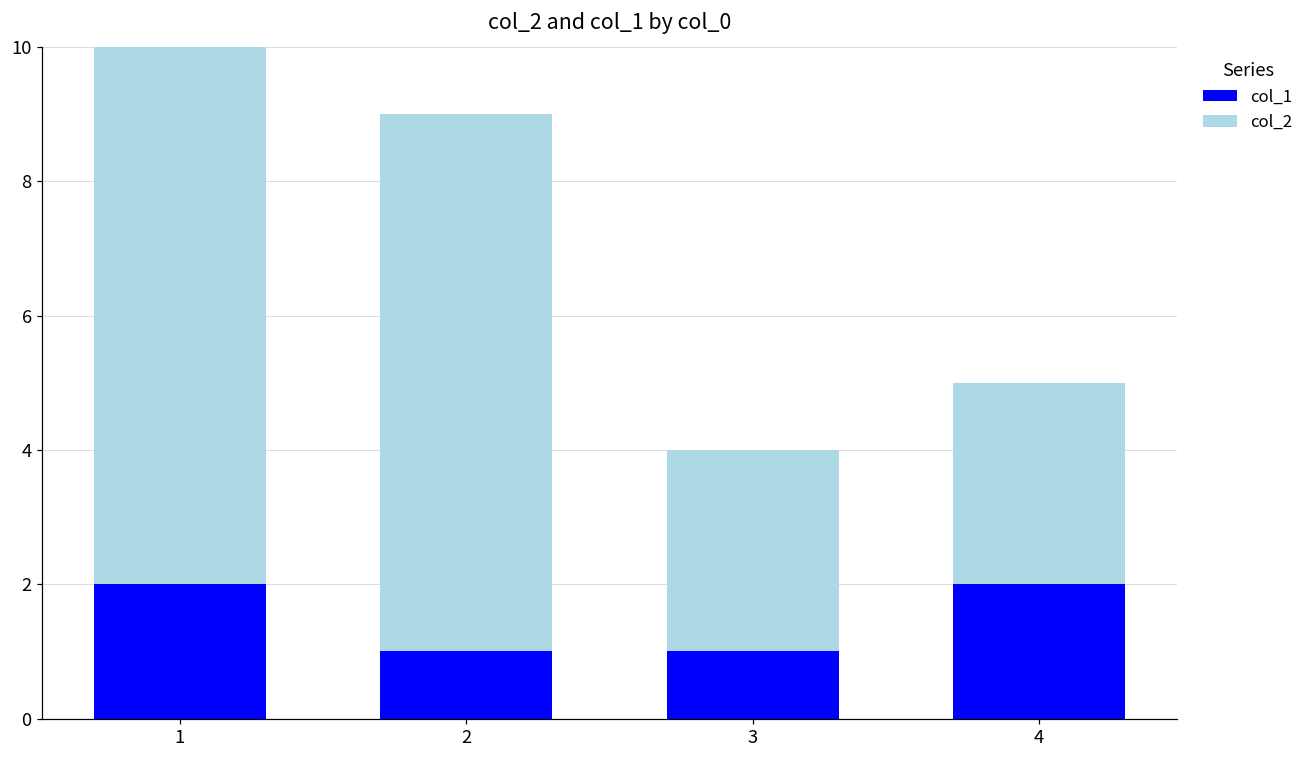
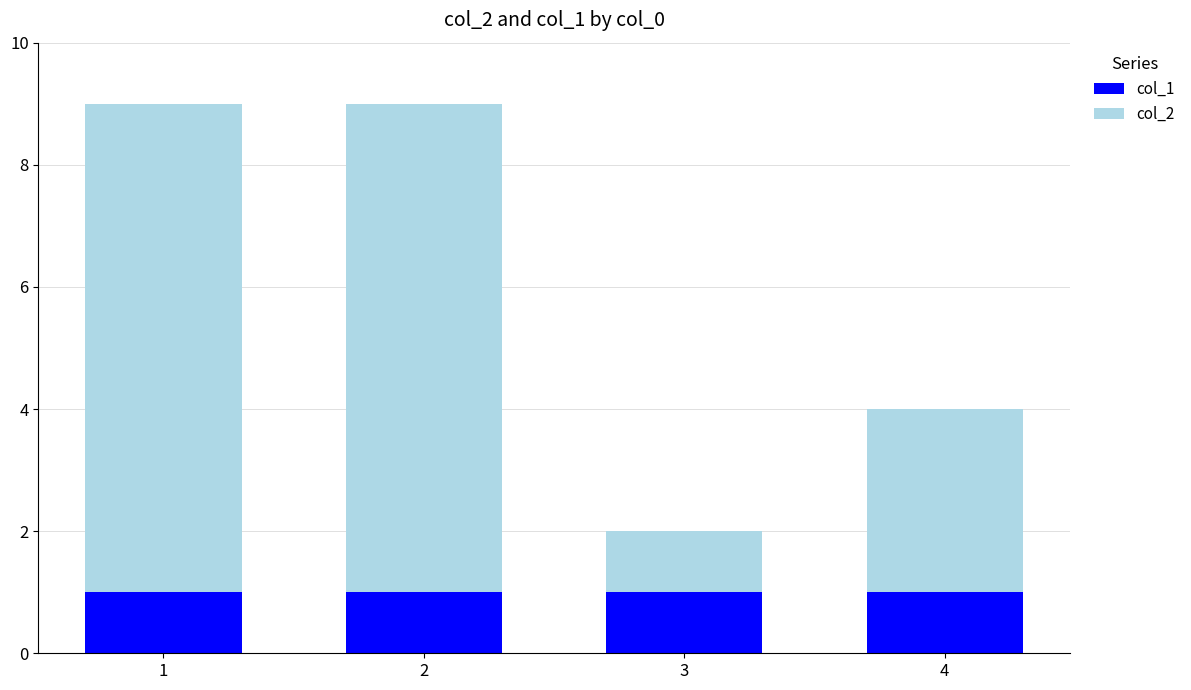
col_1, 1: 2 -> 1
col_2, 3: 3 -> 1
col_1, 4: 2 -> 1
